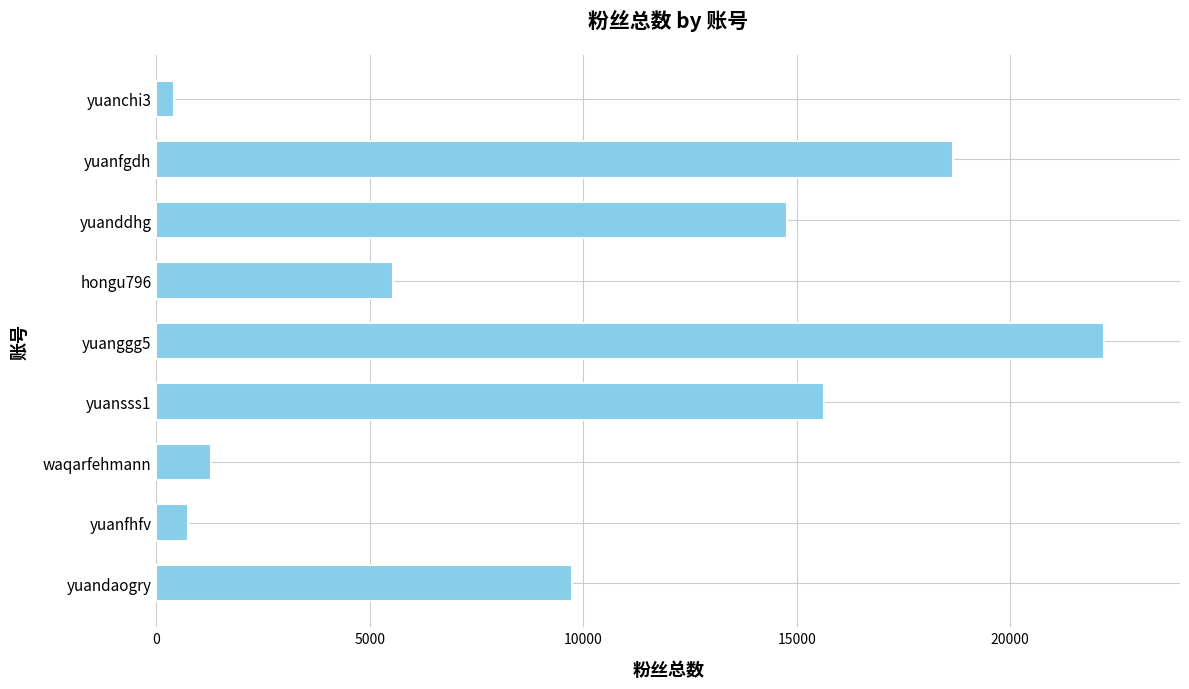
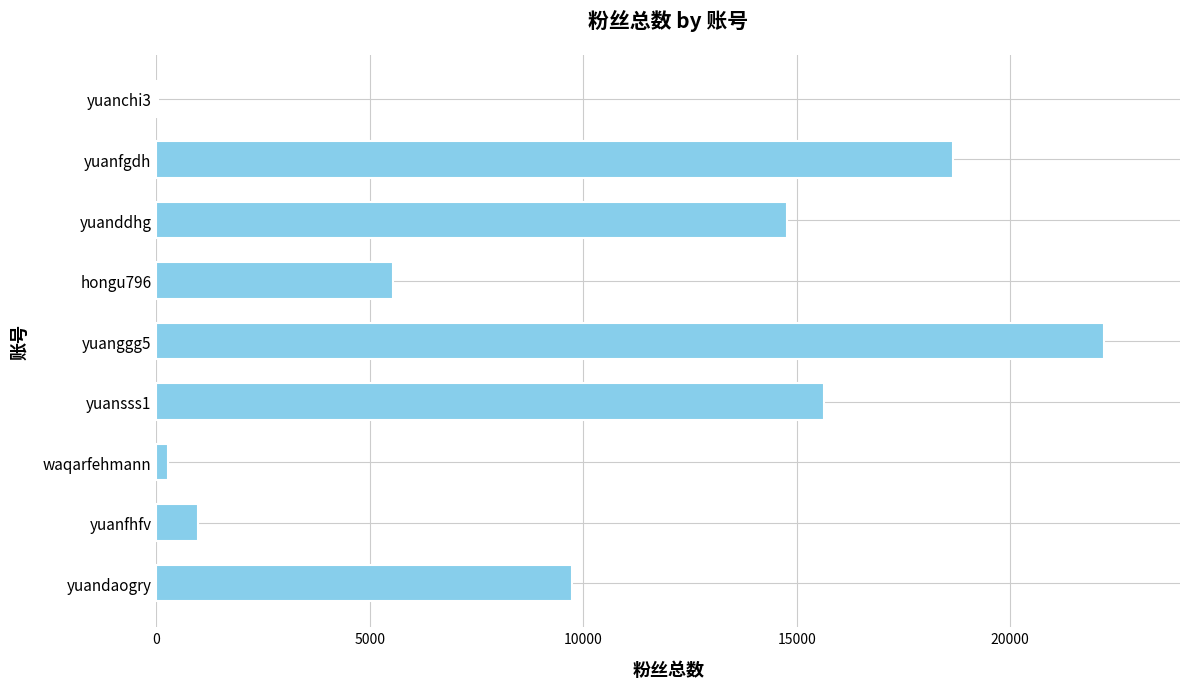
yuanchi3: 400 -> 0
waqarfehmann: 1300 -> 300
yuanfhfv: 700 -> 1000
